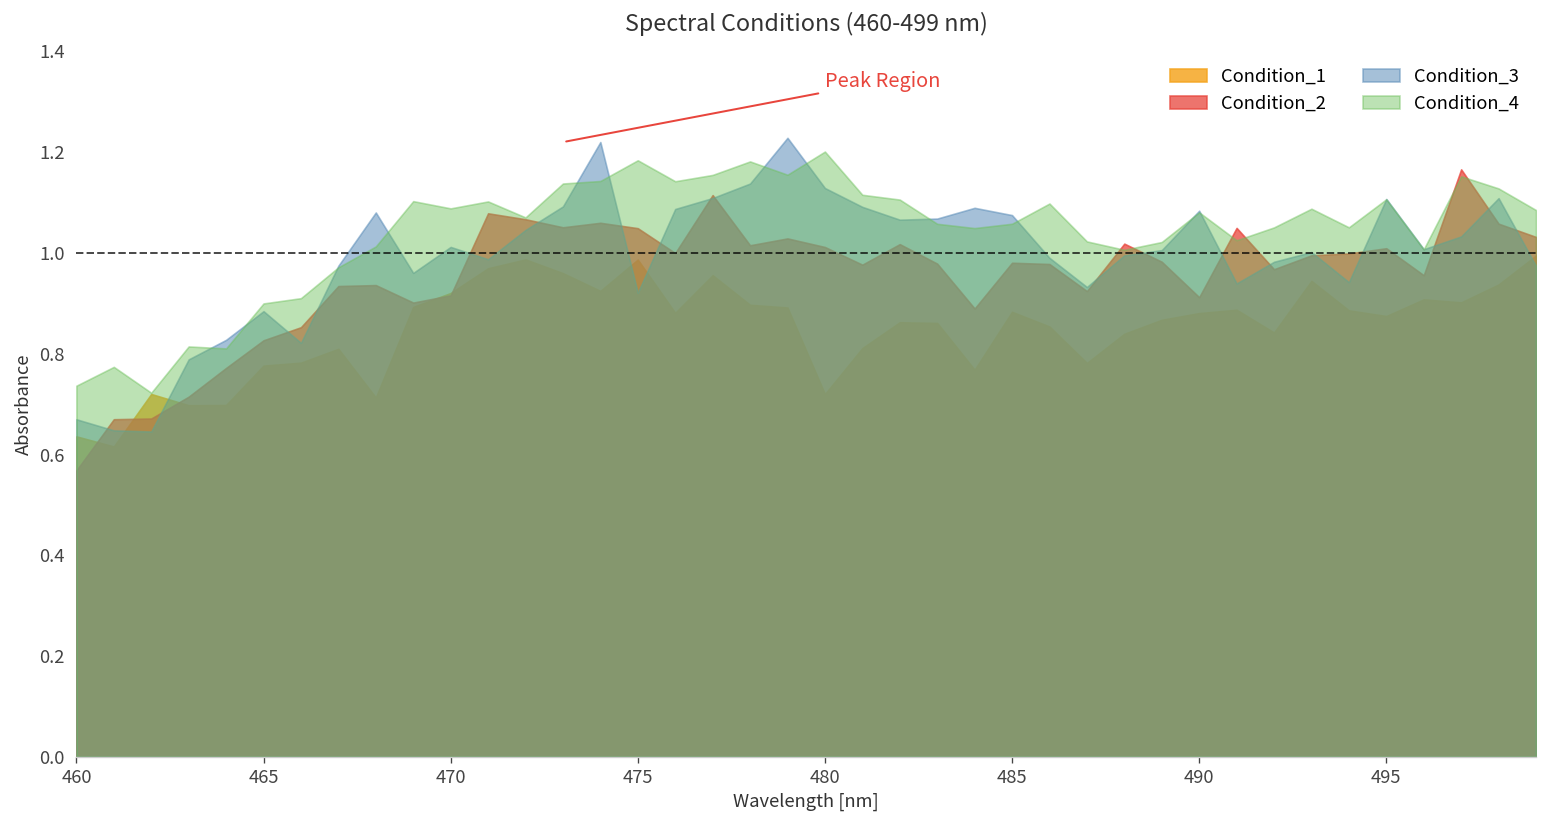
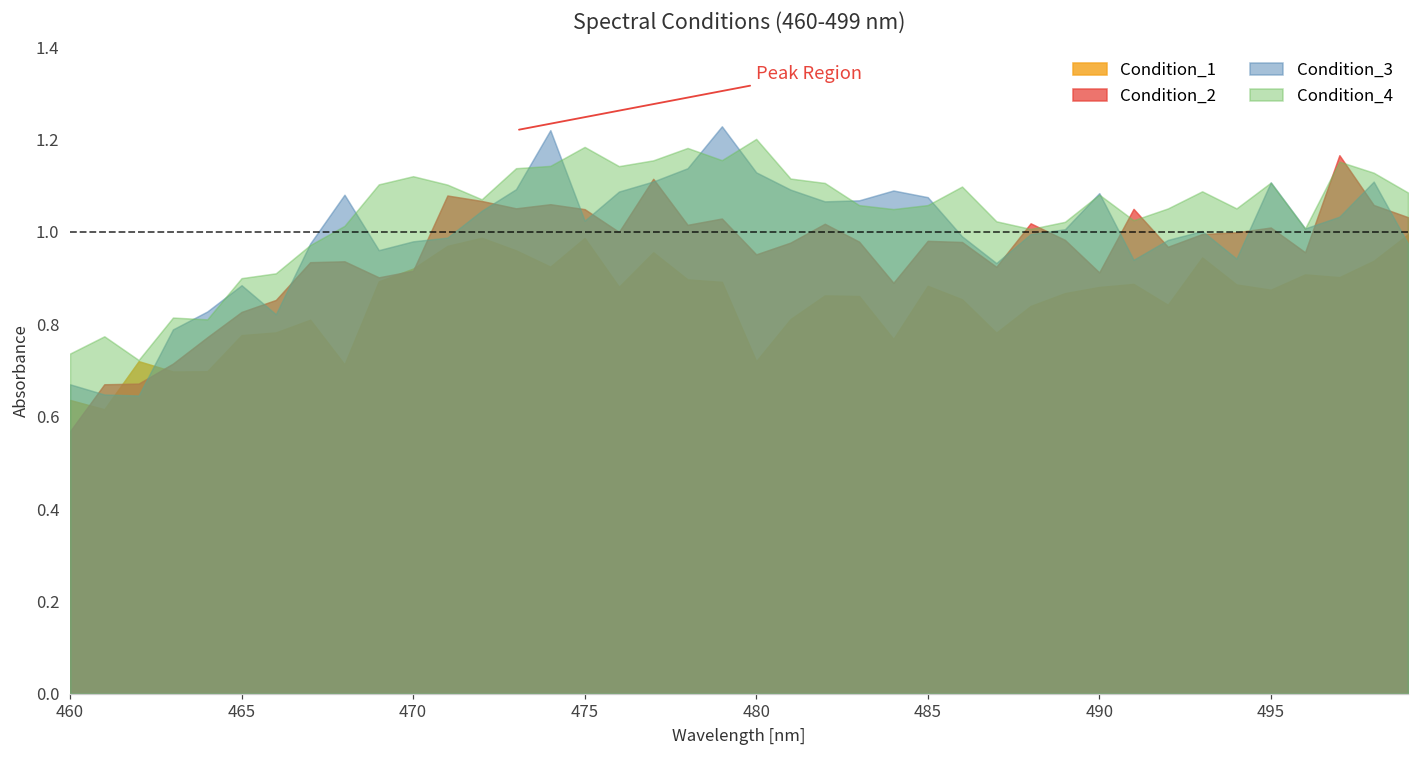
Condition_3, 470: 1.01 -> 0.98
Condition_4, 470: 1.09 -> 1.12
Condition_3, 475: 0.92 -> 1.02
Condition_2, 480: 1.01 -> 0.95
